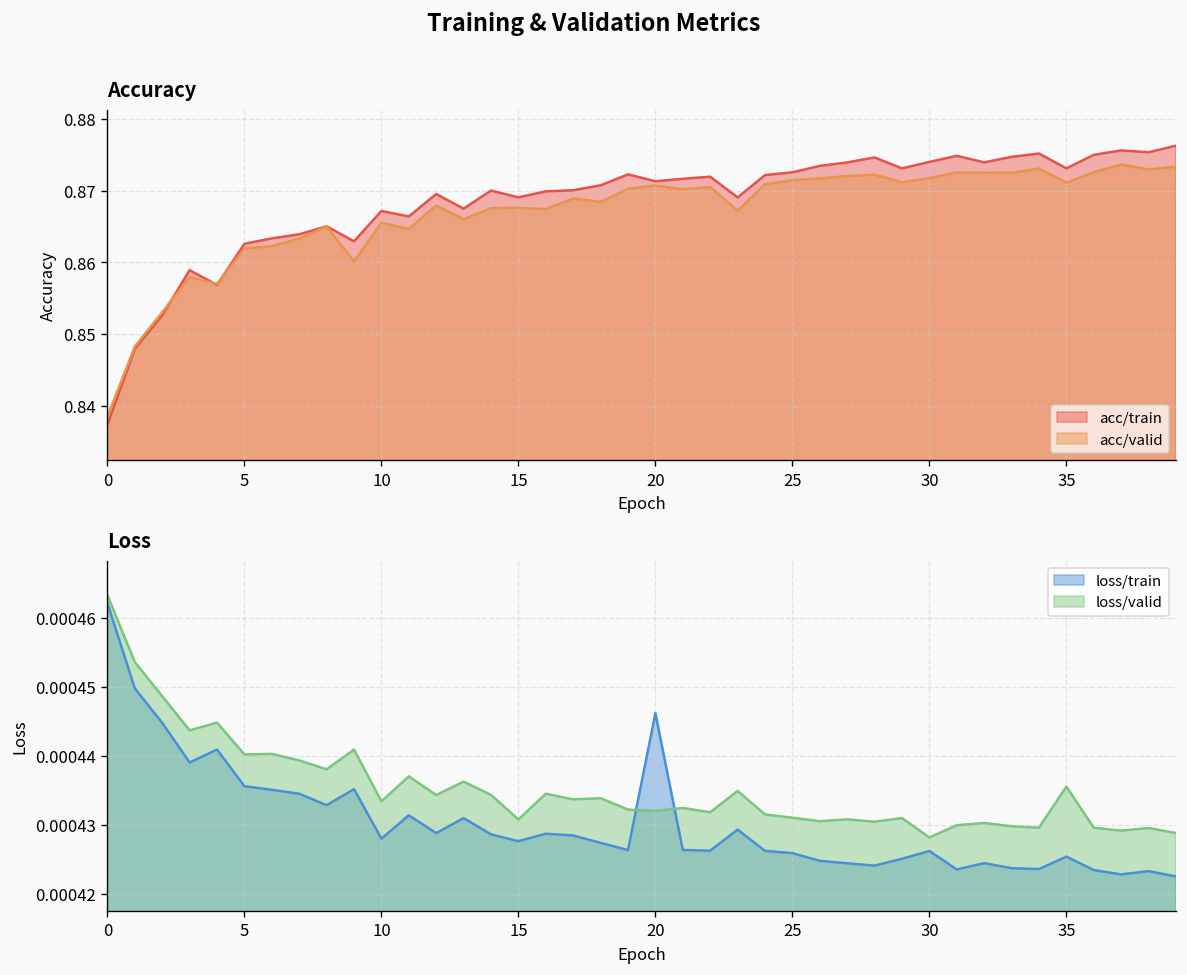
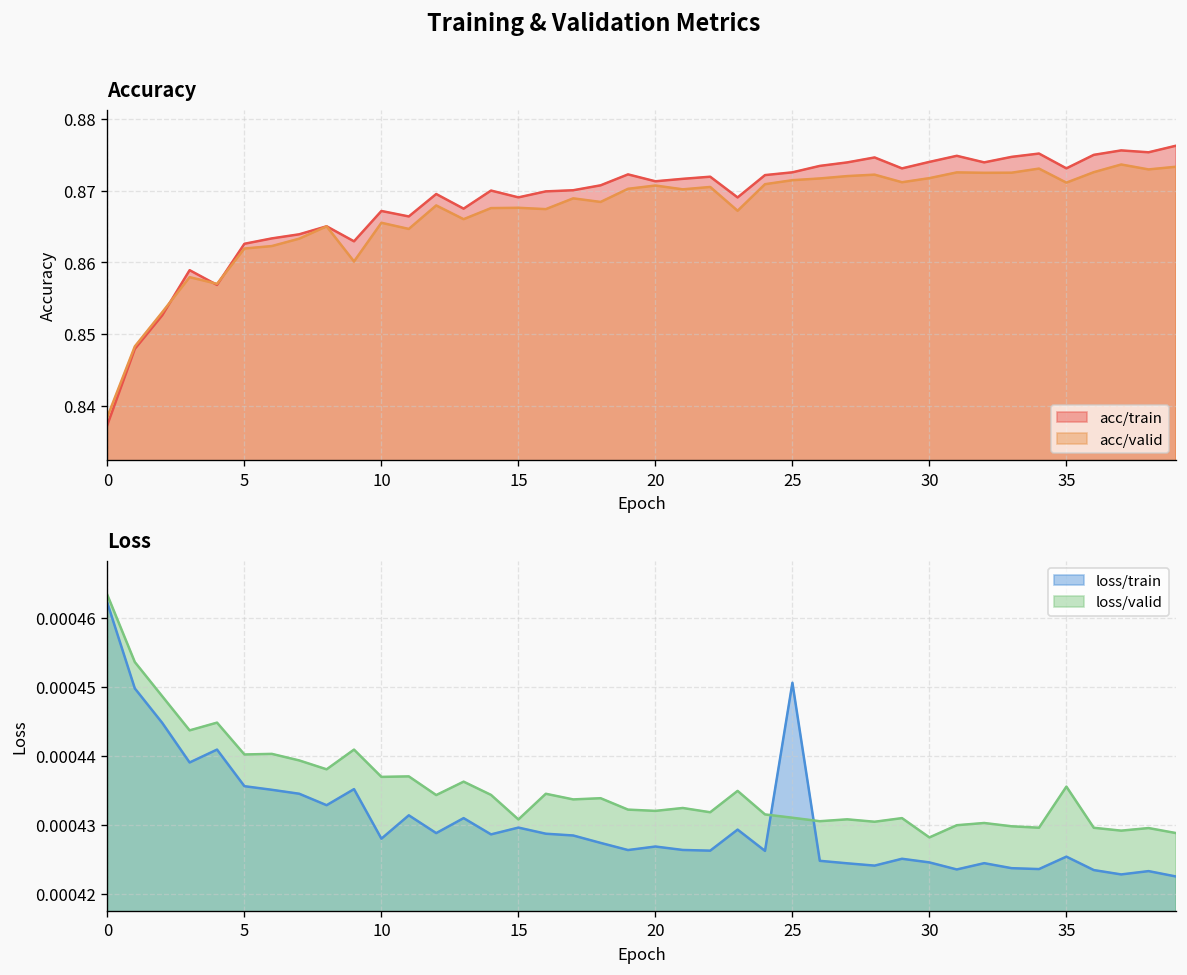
Loss, loss/valid, 10: 0.000433 -> 0.000437
Loss, loss/train, 15: 0.000428 -> 0.000430
Loss, loss/train, 20: 0.000446 -> 0.000427
Loss, loss/train, 25: 0.000426 -> 0.000451
Loss, loss/train, 30: 0.000426 -> 0.000425
